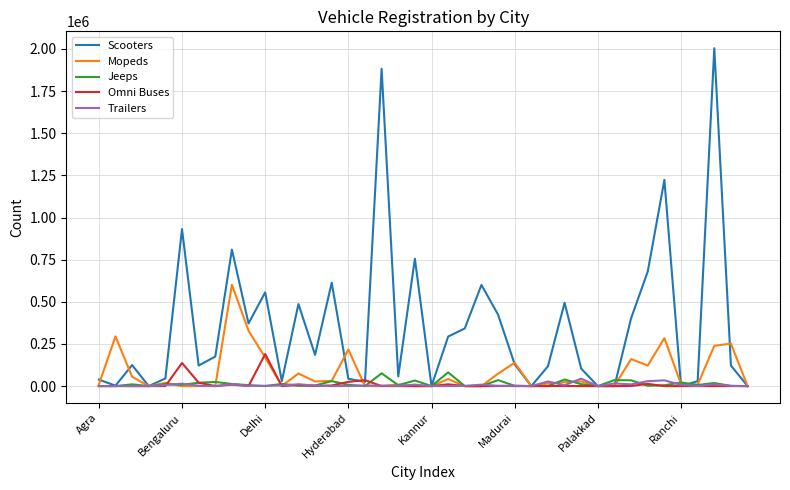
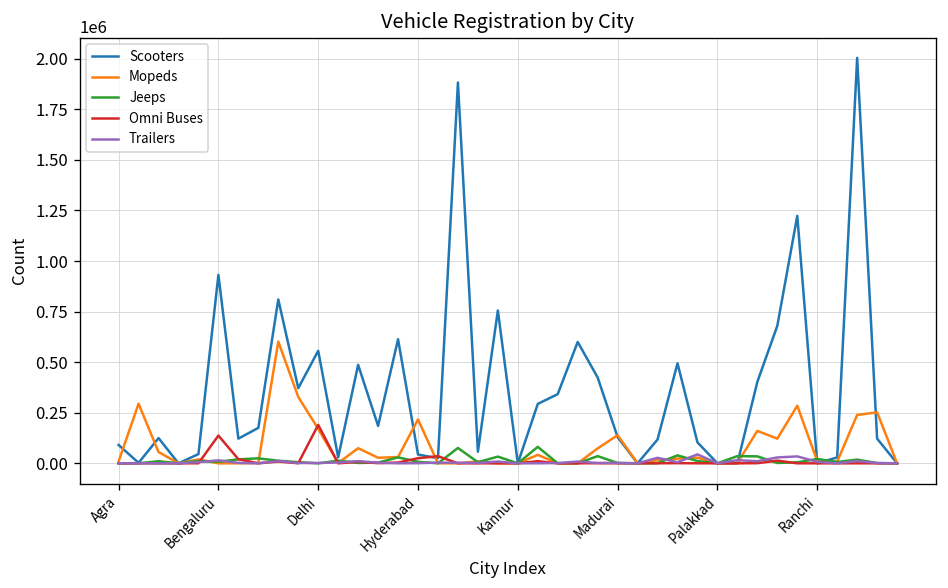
Scooters, Agra: 40000 -> 90000
